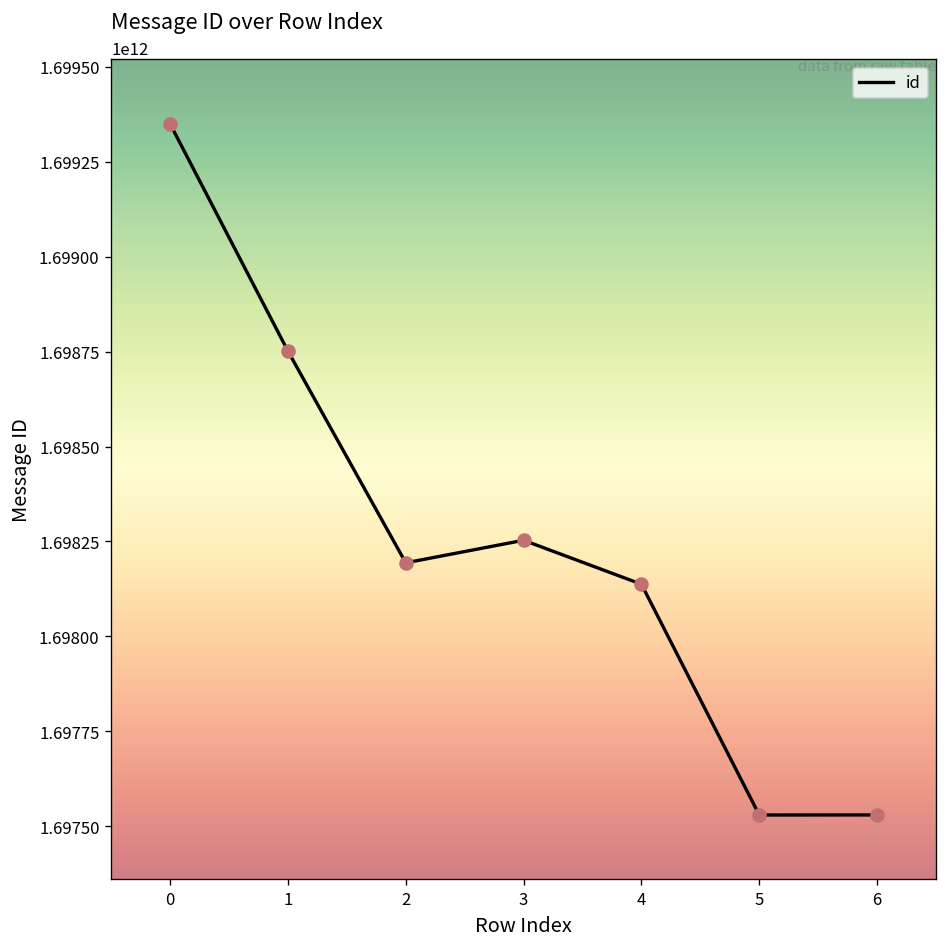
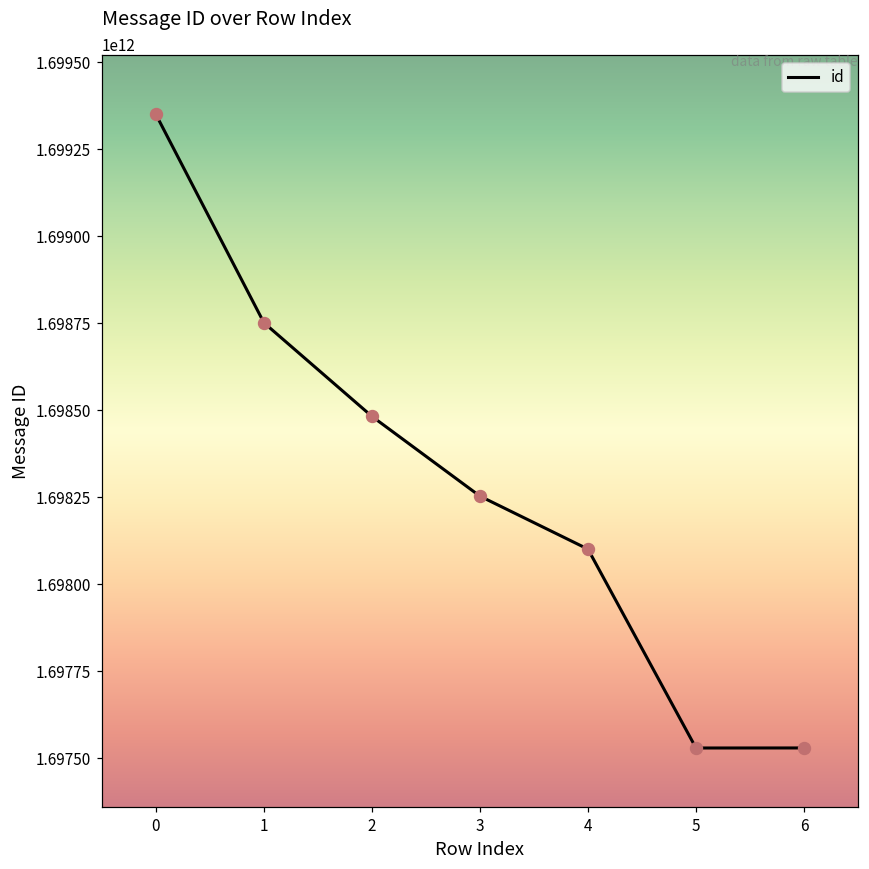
2: 1698190000000 -> 1698480000000
4: 1698140000000 -> 1698100000000
